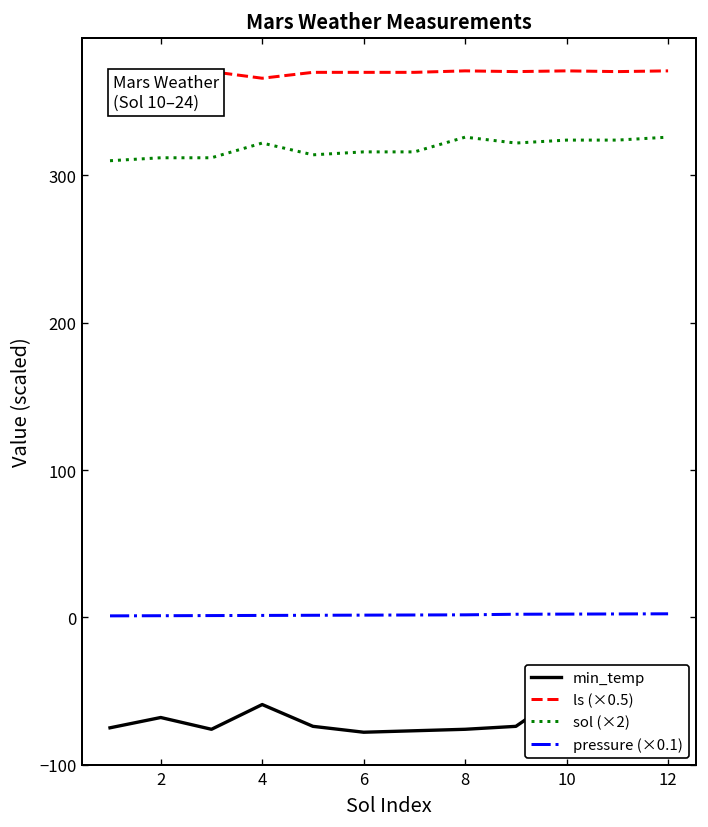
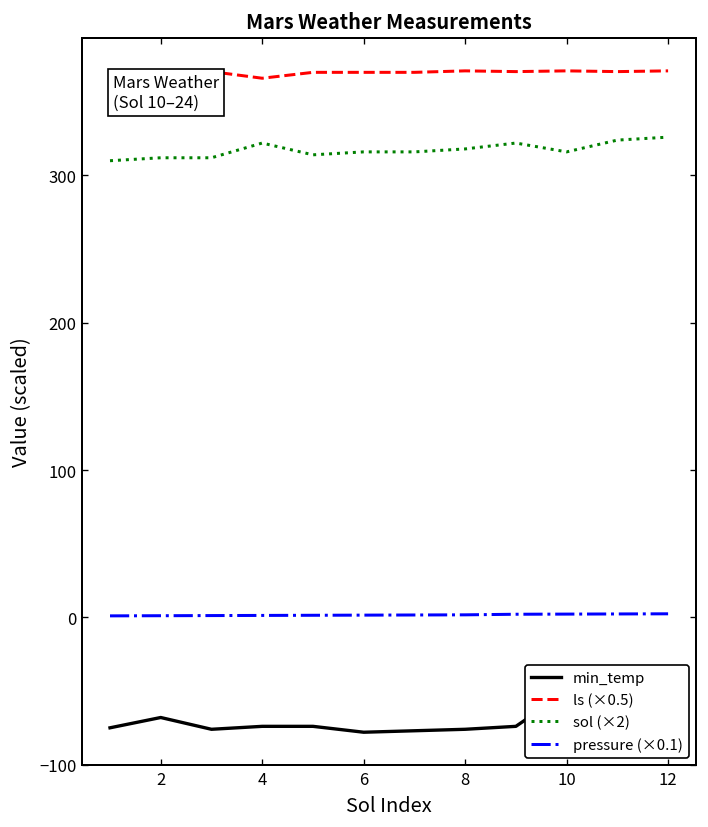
min_temp, 4: -59 -> -74
sol (×2), 8: 326 -> 318
sol (×2), 10: 324 -> 316
